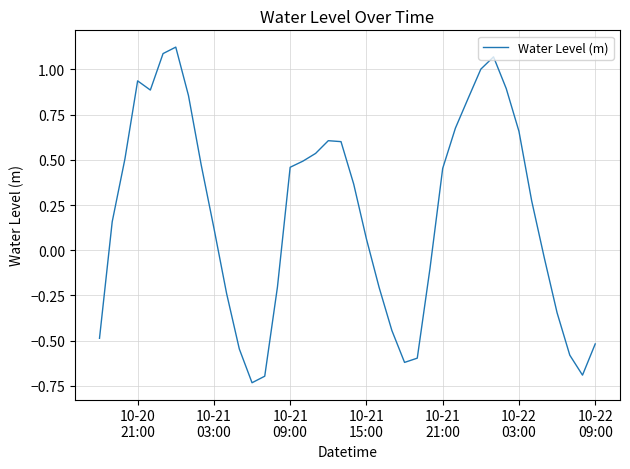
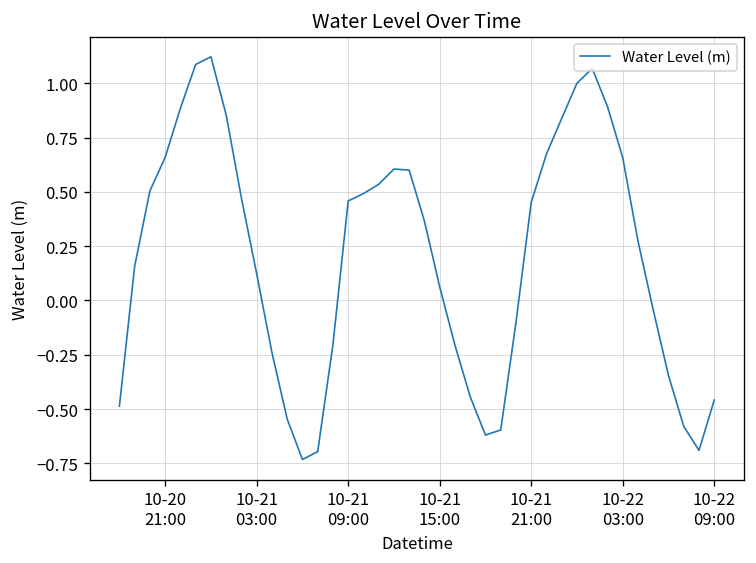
10-20 21:00: 0.94 -> 0.66
10-22 09:00: -0.52 -> -0.46
